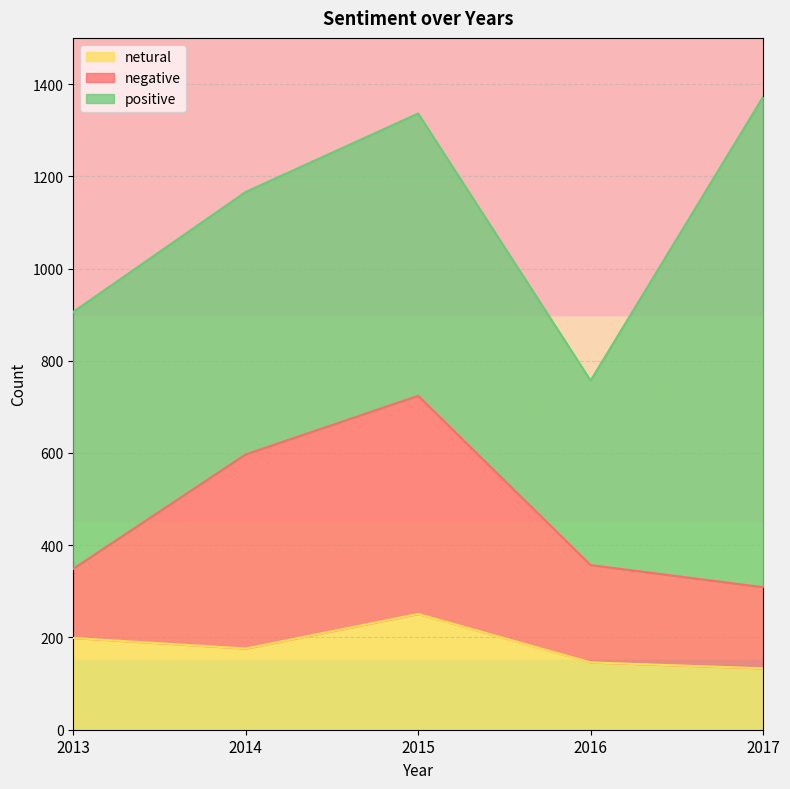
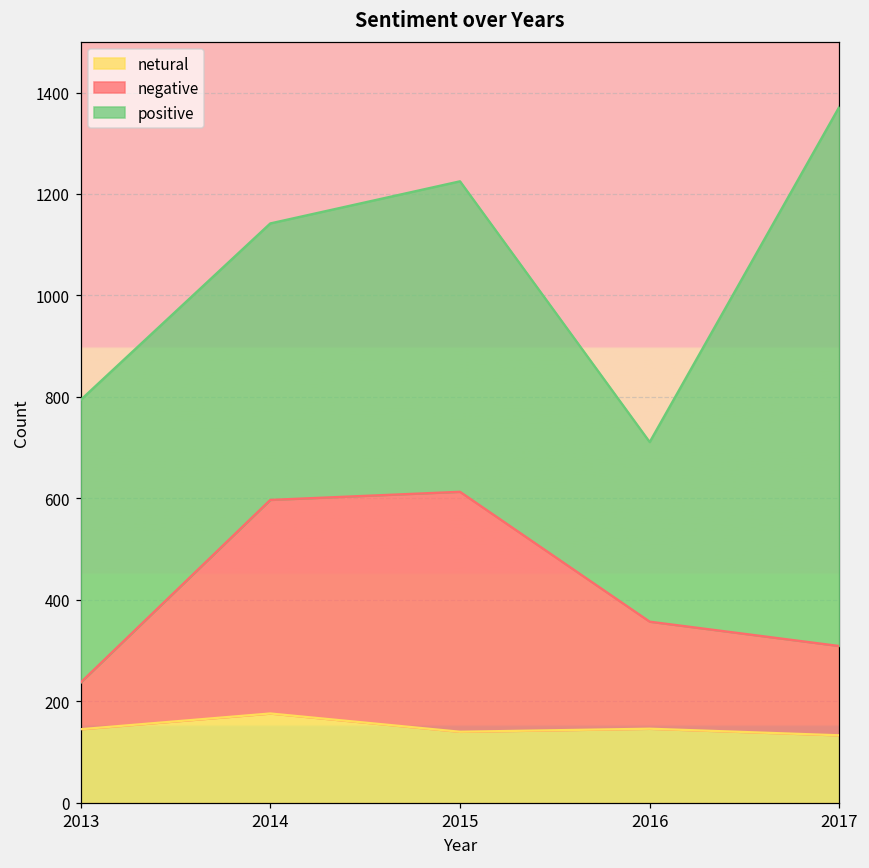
netural, 2013: 200 -> 150
negative, 2013: 150 -> 90
positive, 2014: 570 -> 550
netural, 2015: 250 -> 140
positive, 2016: 400 -> 350
